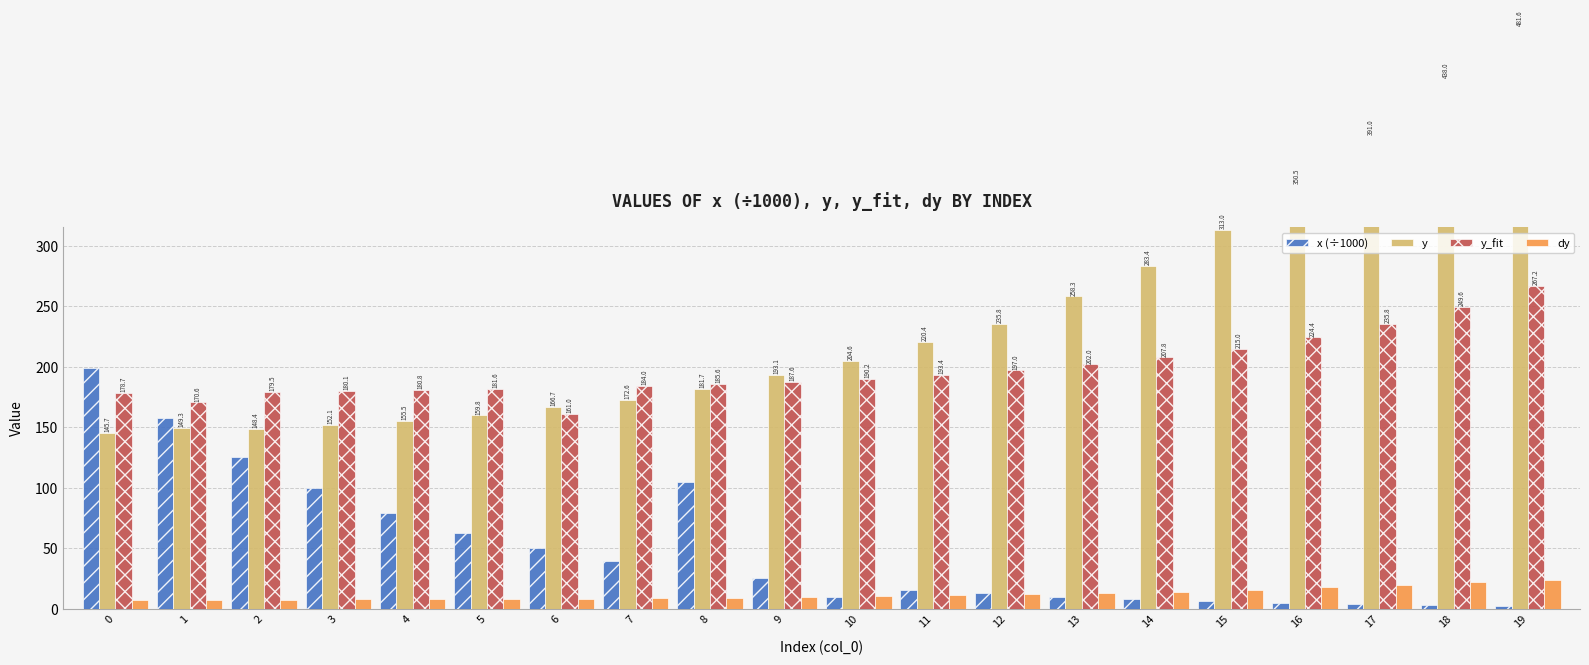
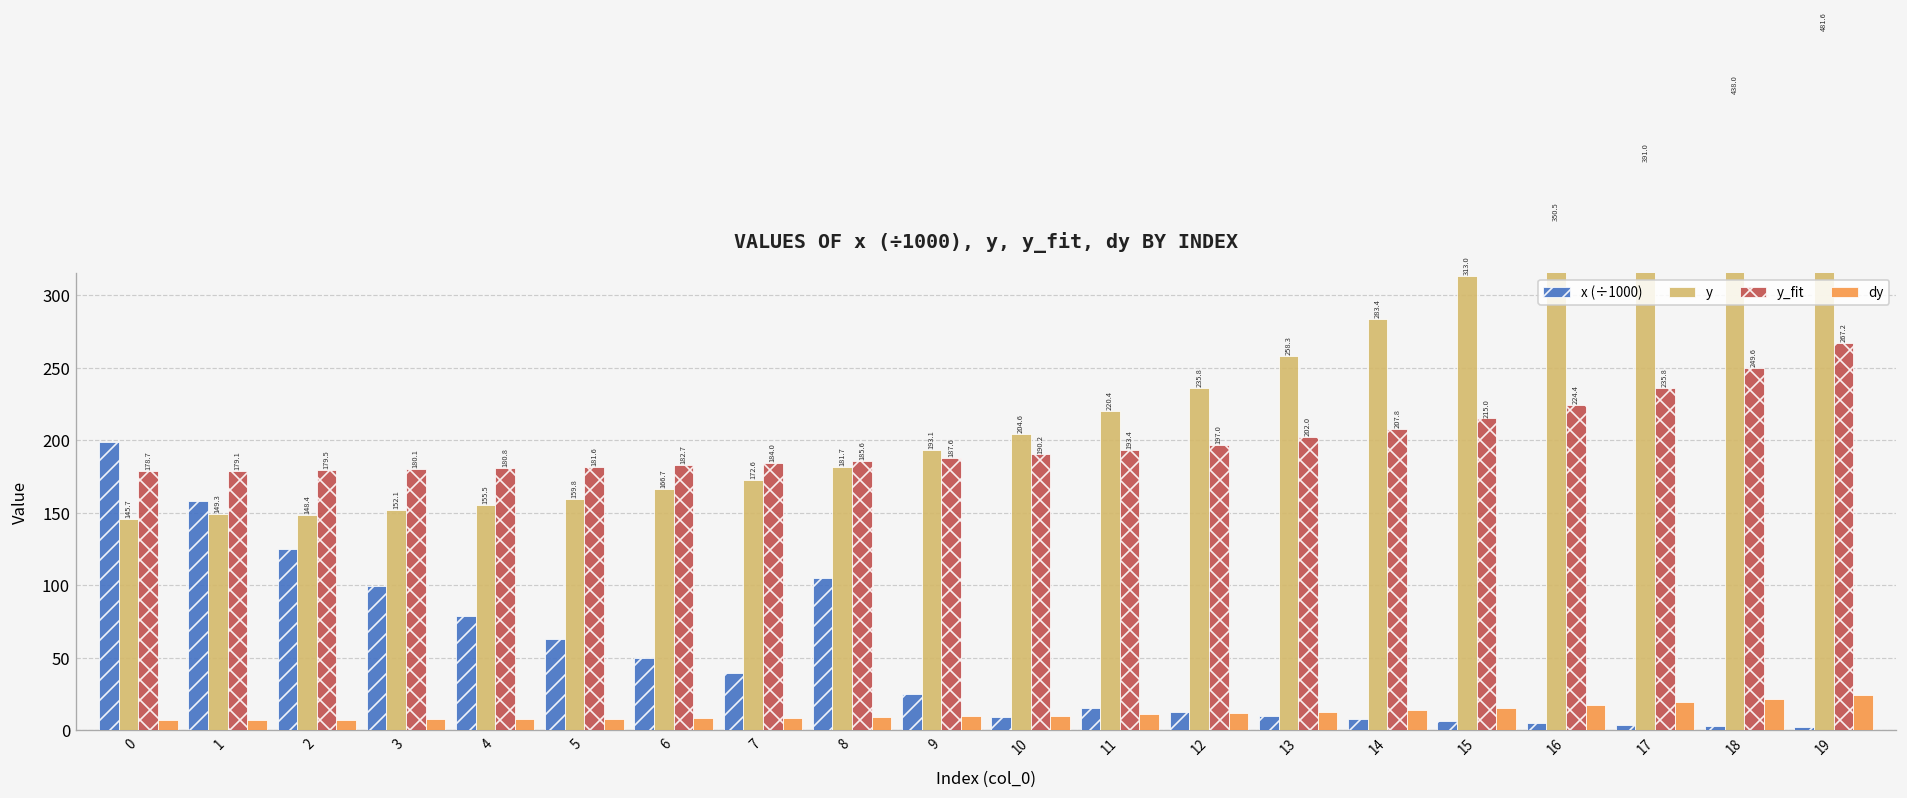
y_fit, 1: 170.6 -> 179.1
y_fit, 6: 161.0 -> 182.7
